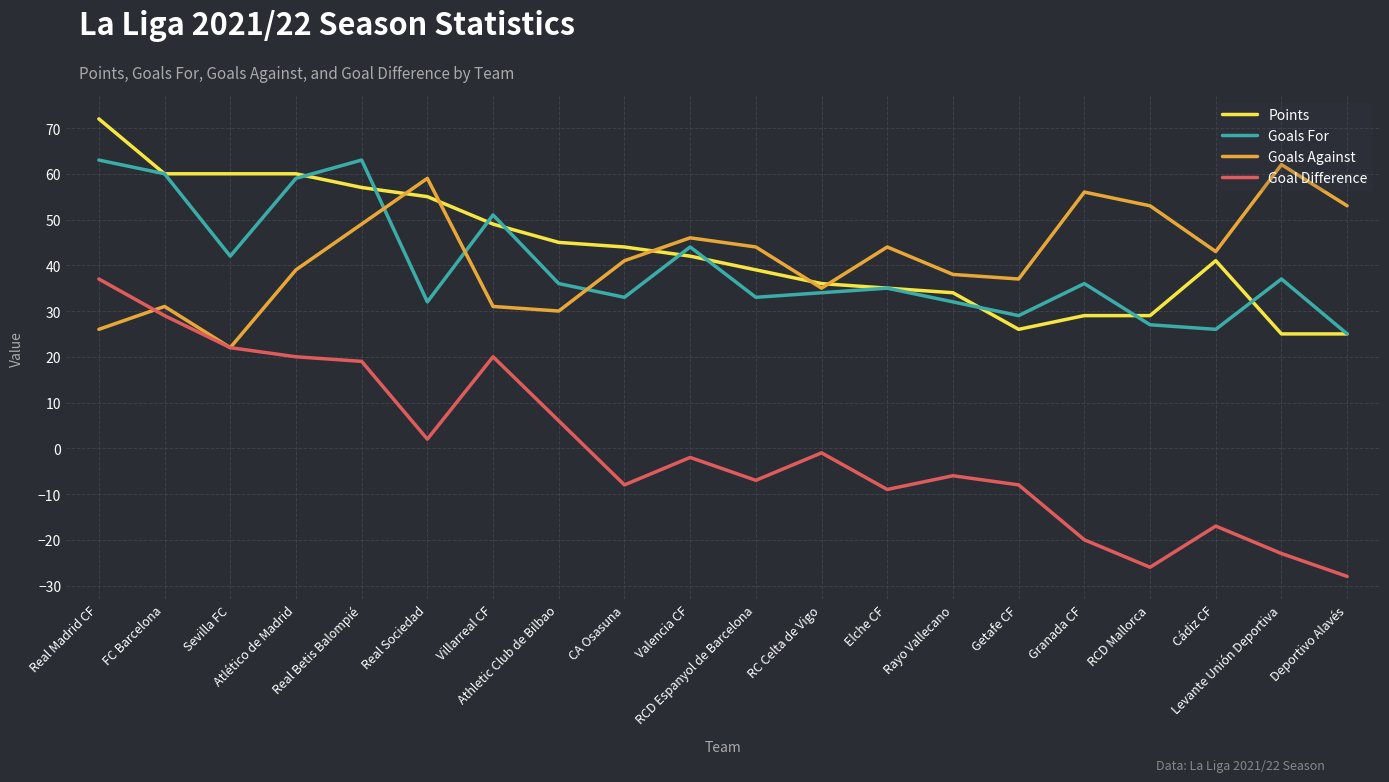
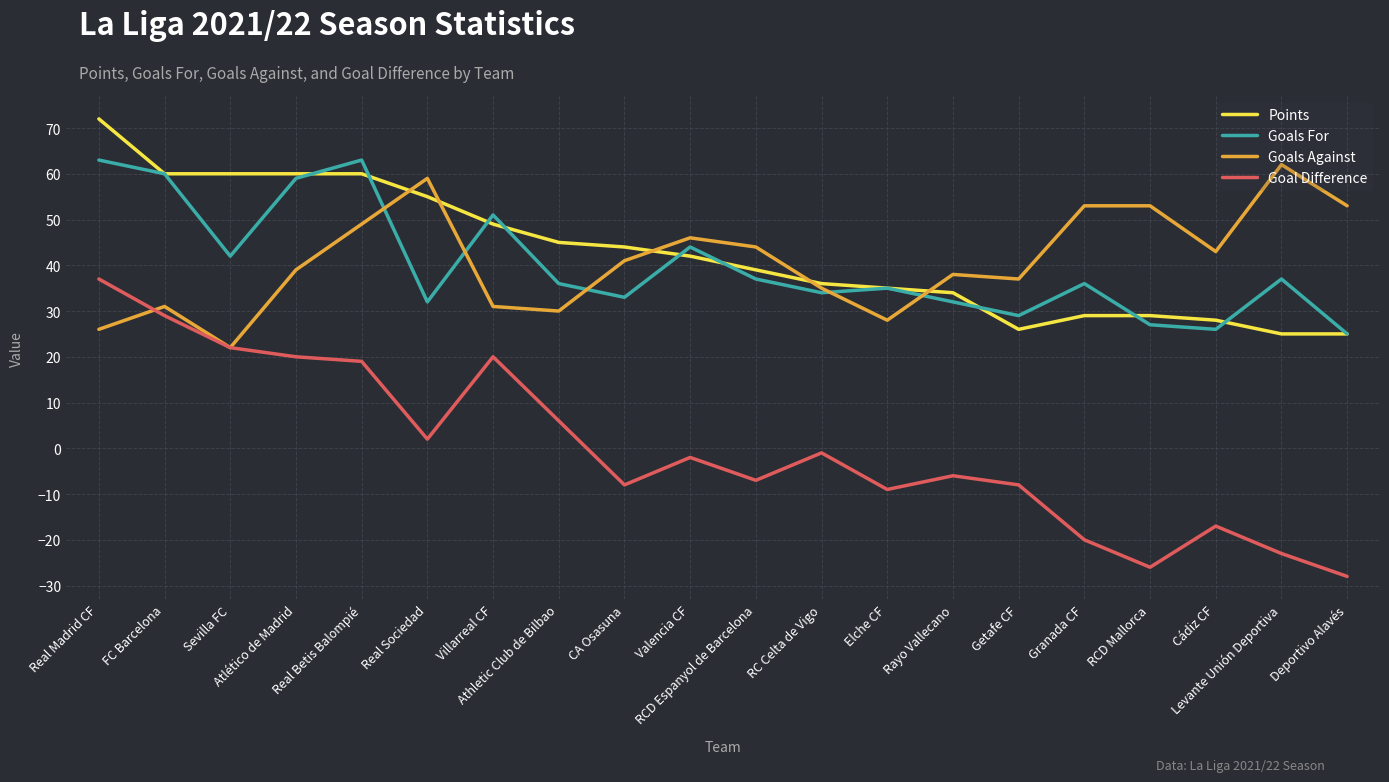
Points, Real Betis Balompié: 57 -> 60
Goals For, RCD Espanyol de Barcelona: 33 -> 37
Goals Against, Elche CF: 44 -> 28
Goals Against, Granada CF: 56 -> 53
Points, Cádiz CF: 41 -> 28
